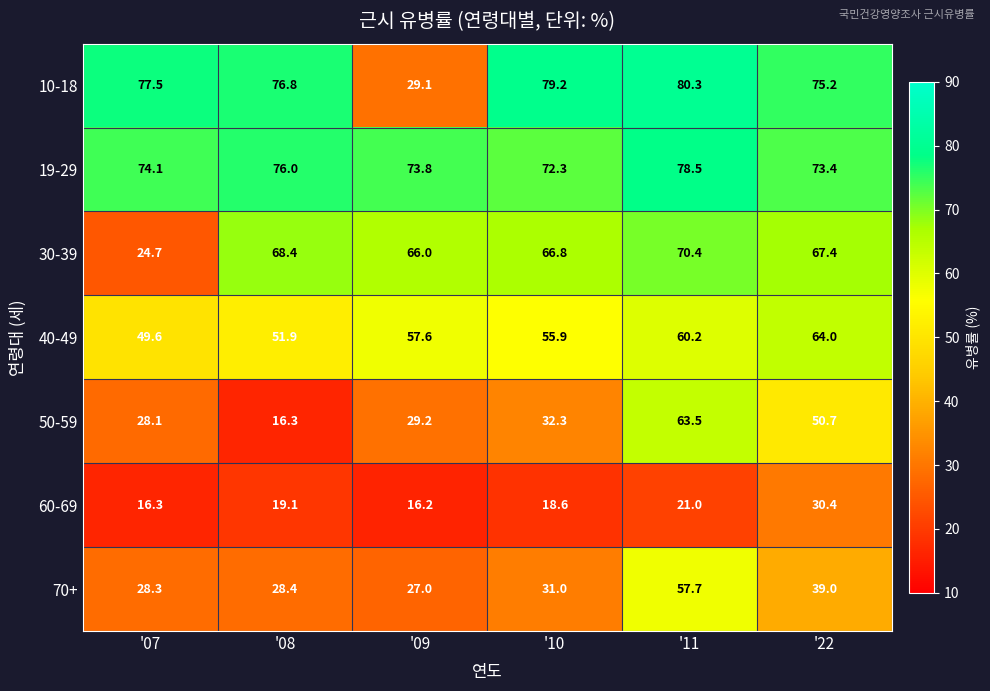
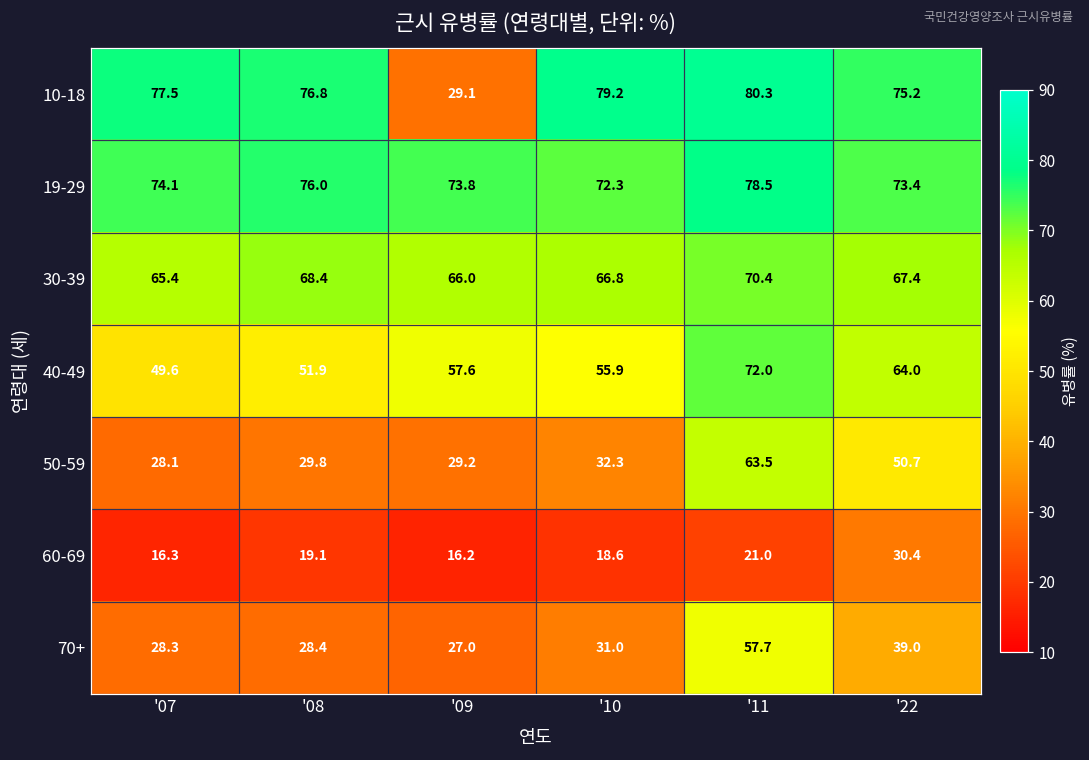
30-39, '07: 24.7 -> 65.4
40-49, '11: 60.2 -> 72.0
50-59, '08: 16.3 -> 29.8
